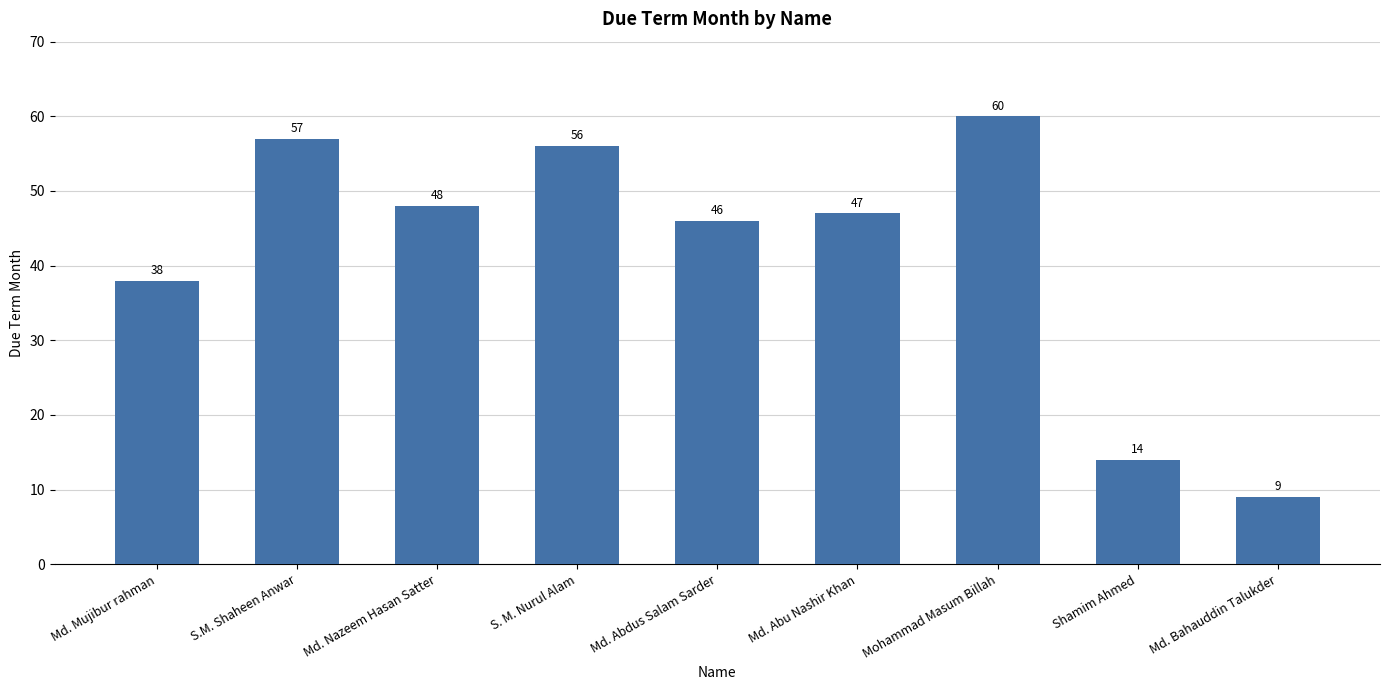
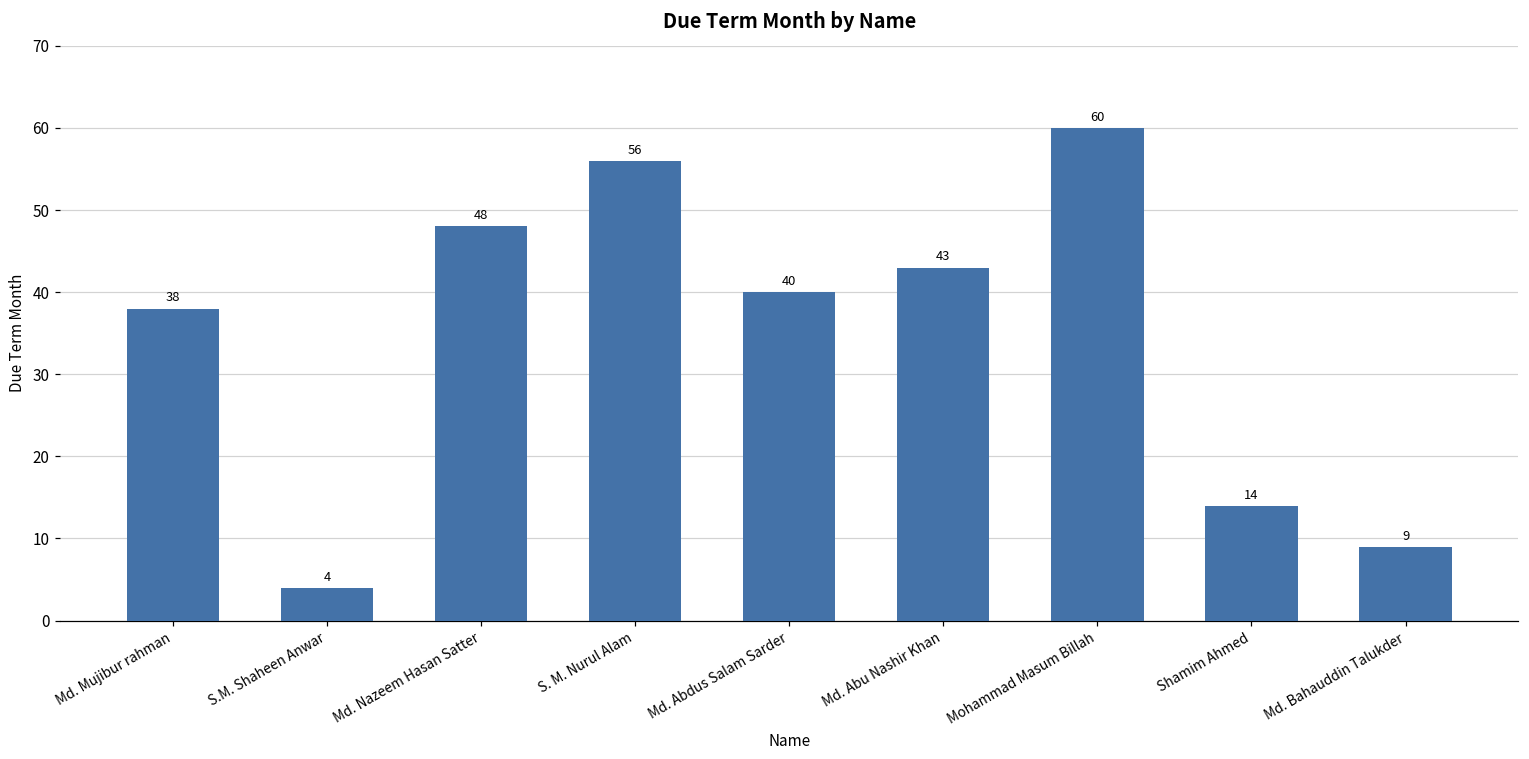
S.M. Shaheen Anwar: 57 -> 4
Md. Abdus Salam Sarder: 46 -> 40
Md. Abu Nashir Khan: 47 -> 43
